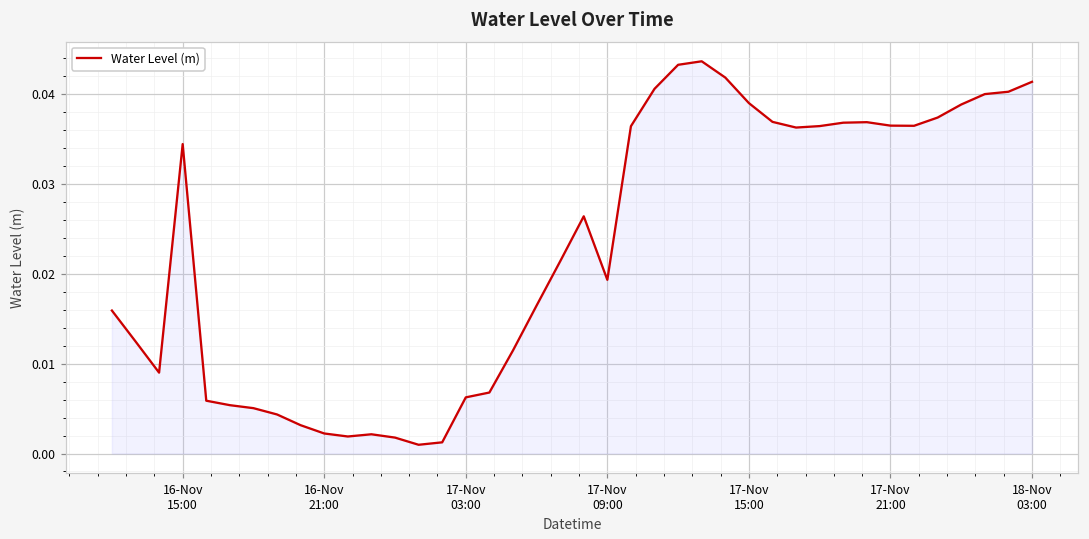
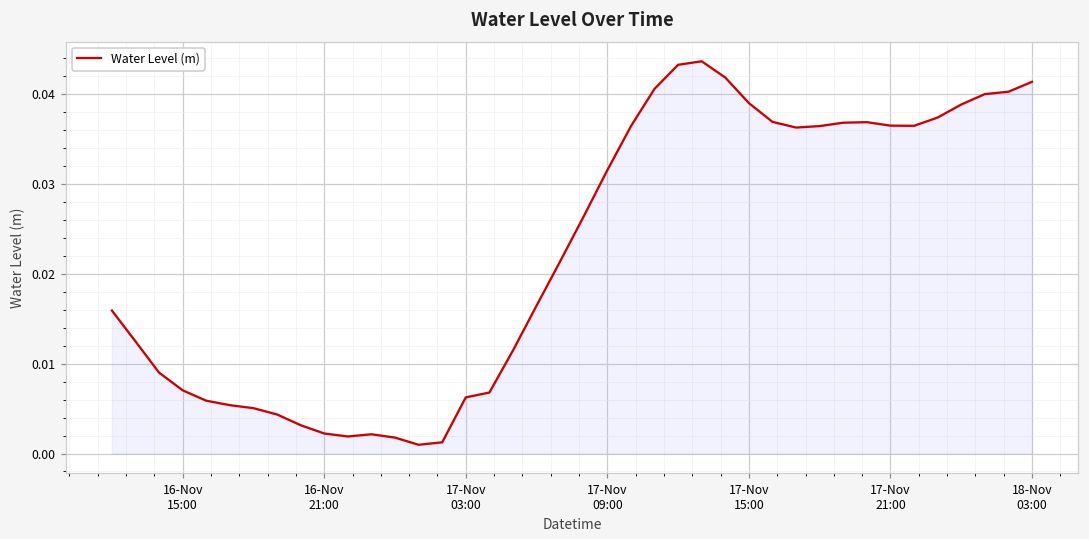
16-Nov 15:00: 0.034 -> 0.007
17-Nov 09:00: 0.019 -> 0.032
